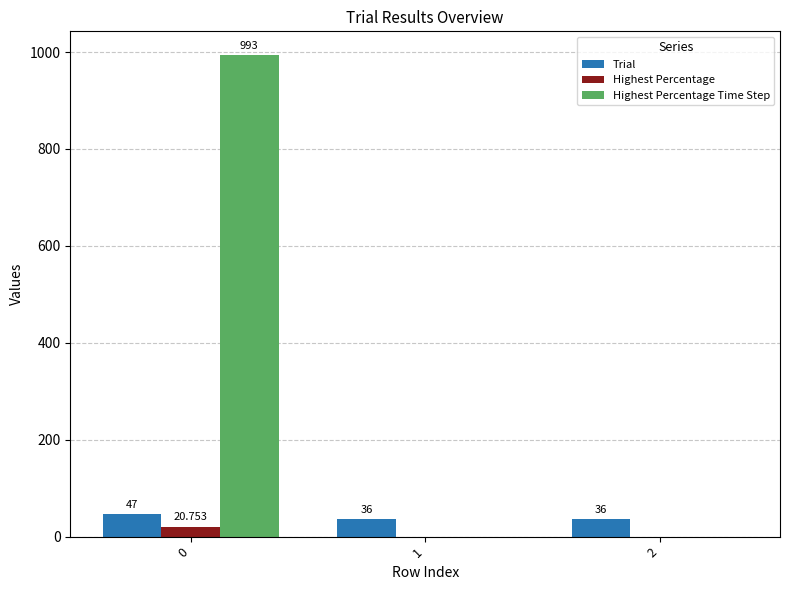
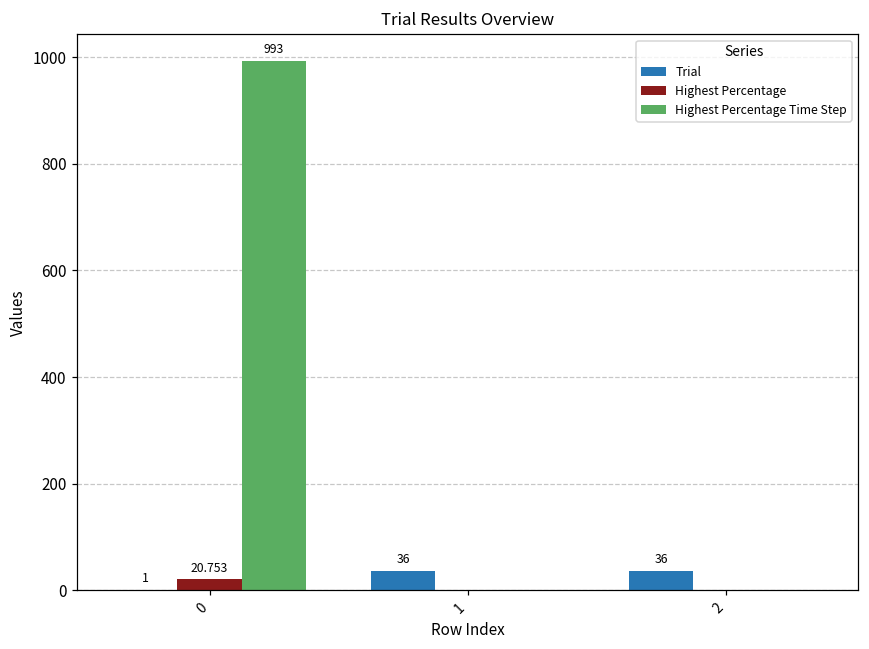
Trial, 0: 47 -> 1
